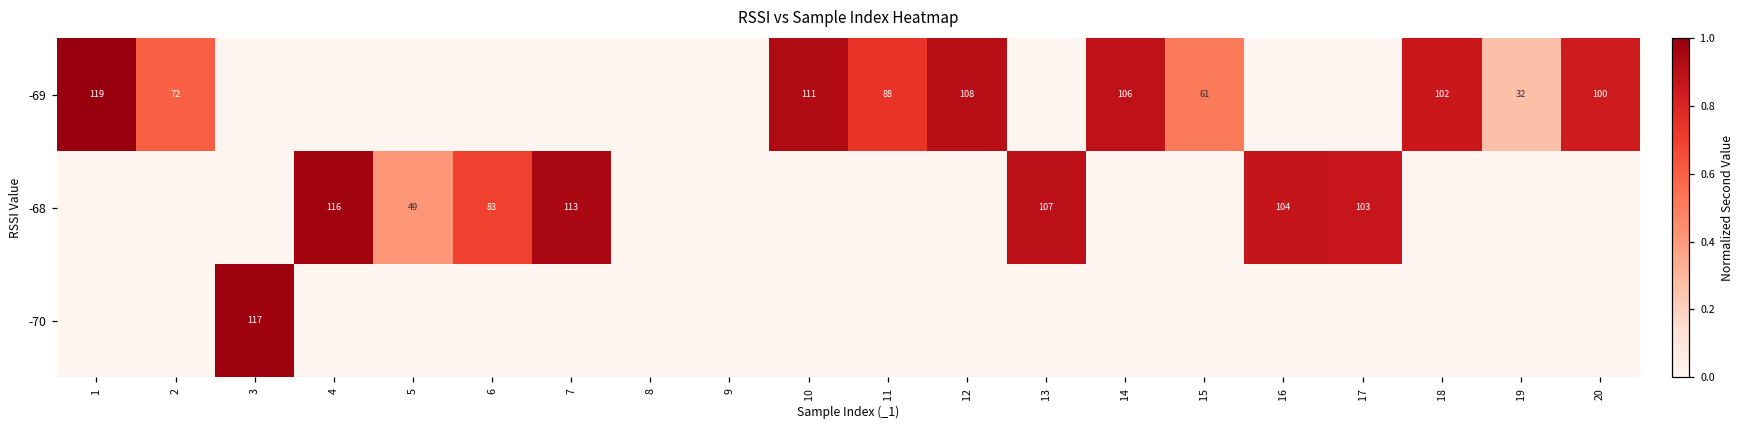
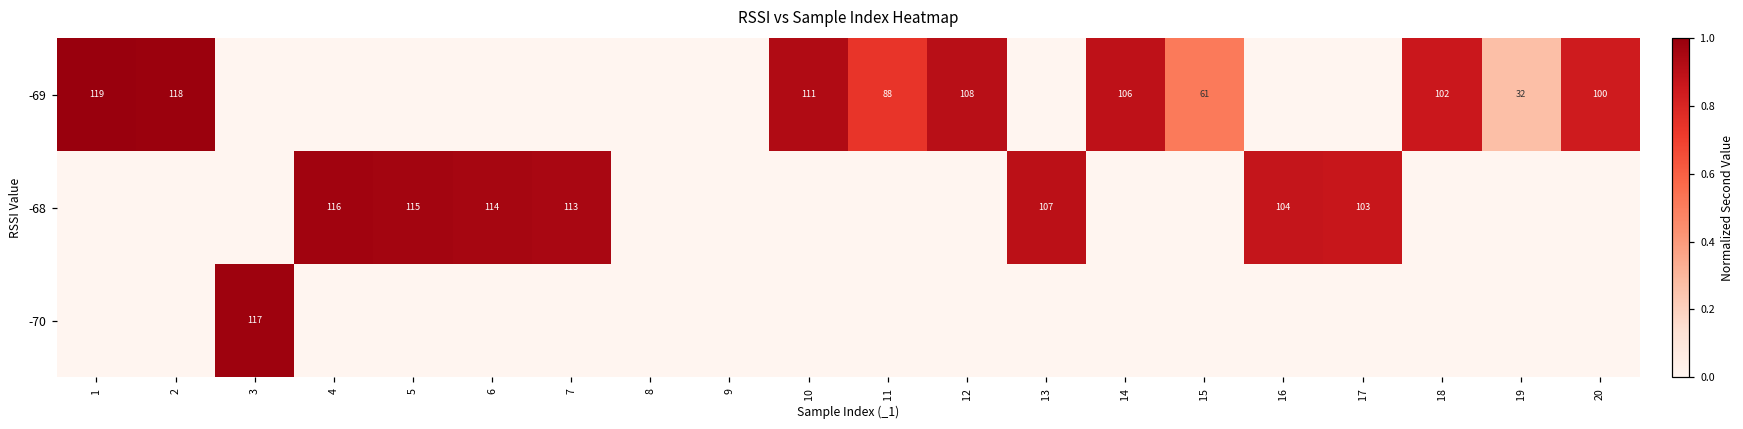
-69, 2: 72 -> 118
-68, 5: 49 -> 115
-68, 6: 83 -> 114
